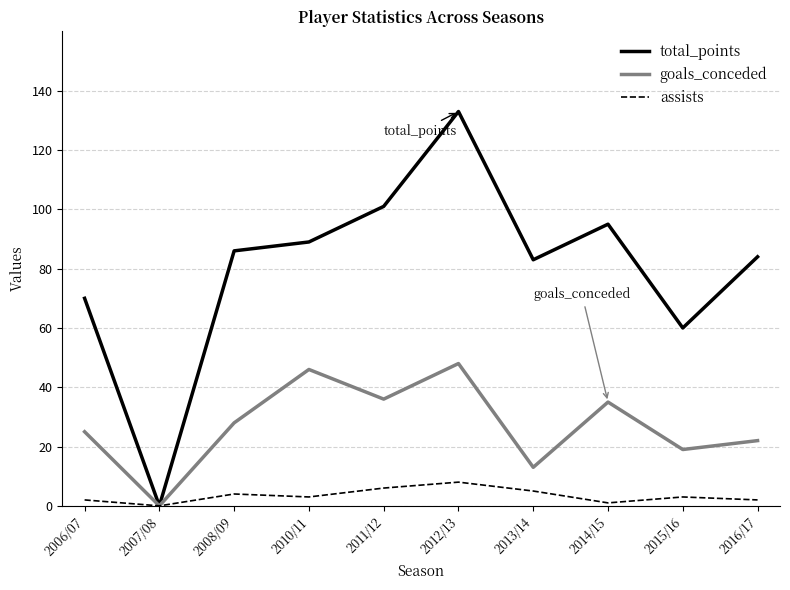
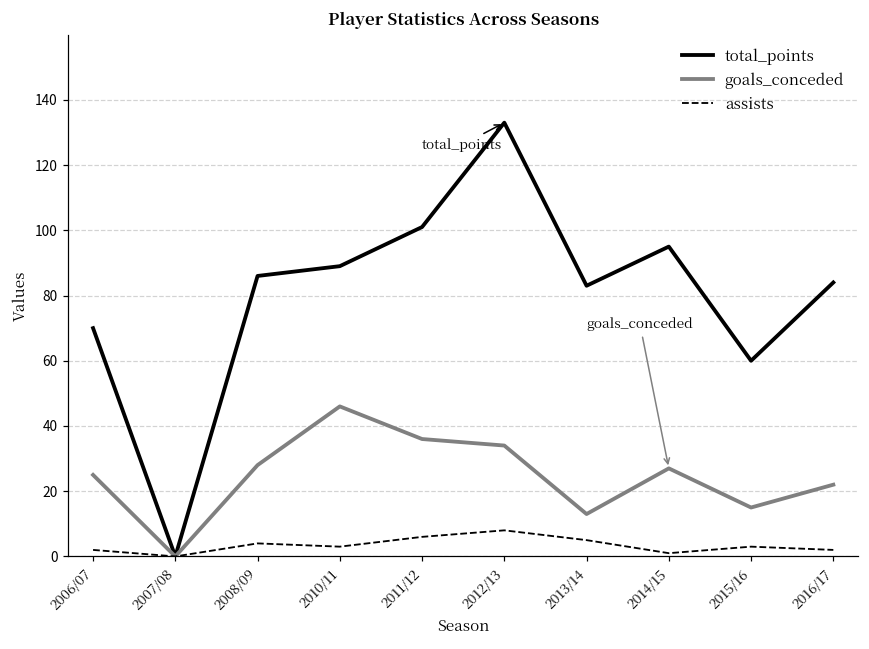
goals_conceded, 2012/13: 48 -> 34
goals_conceded, 2014/15: 35 -> 27
goals_conceded, 2015/16: 19 -> 15
